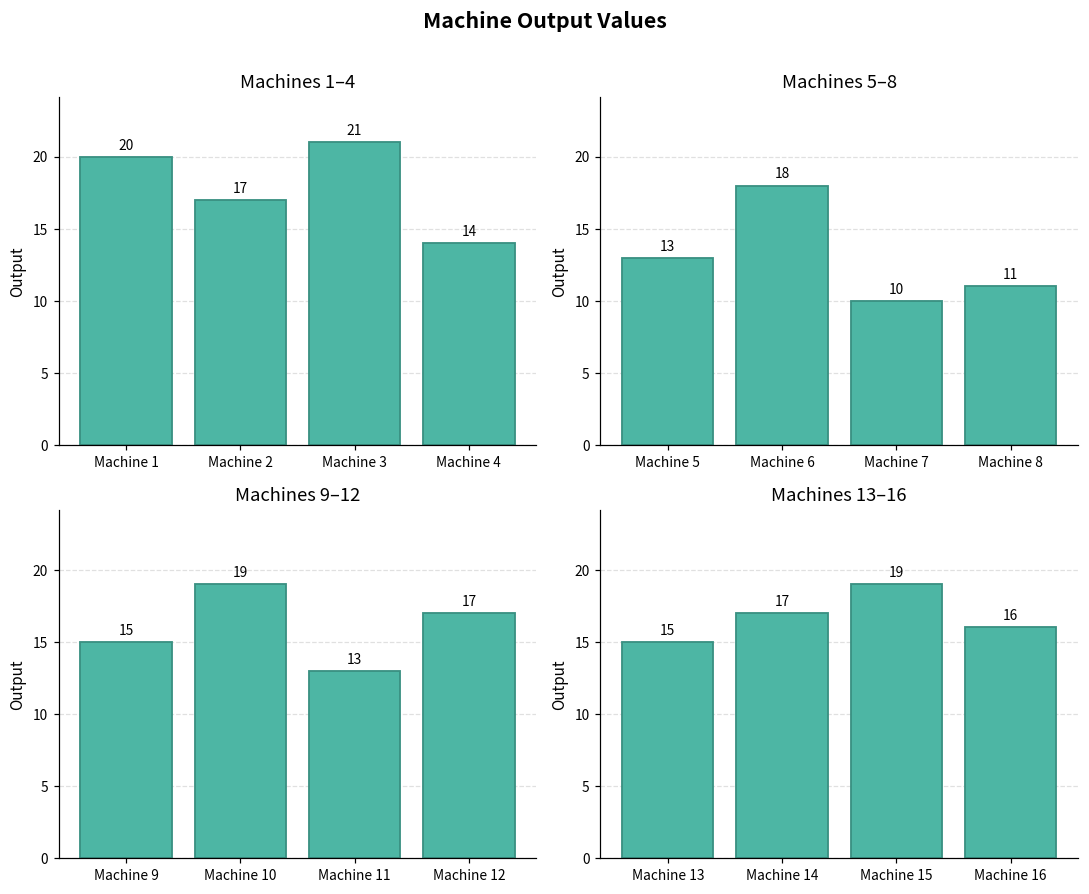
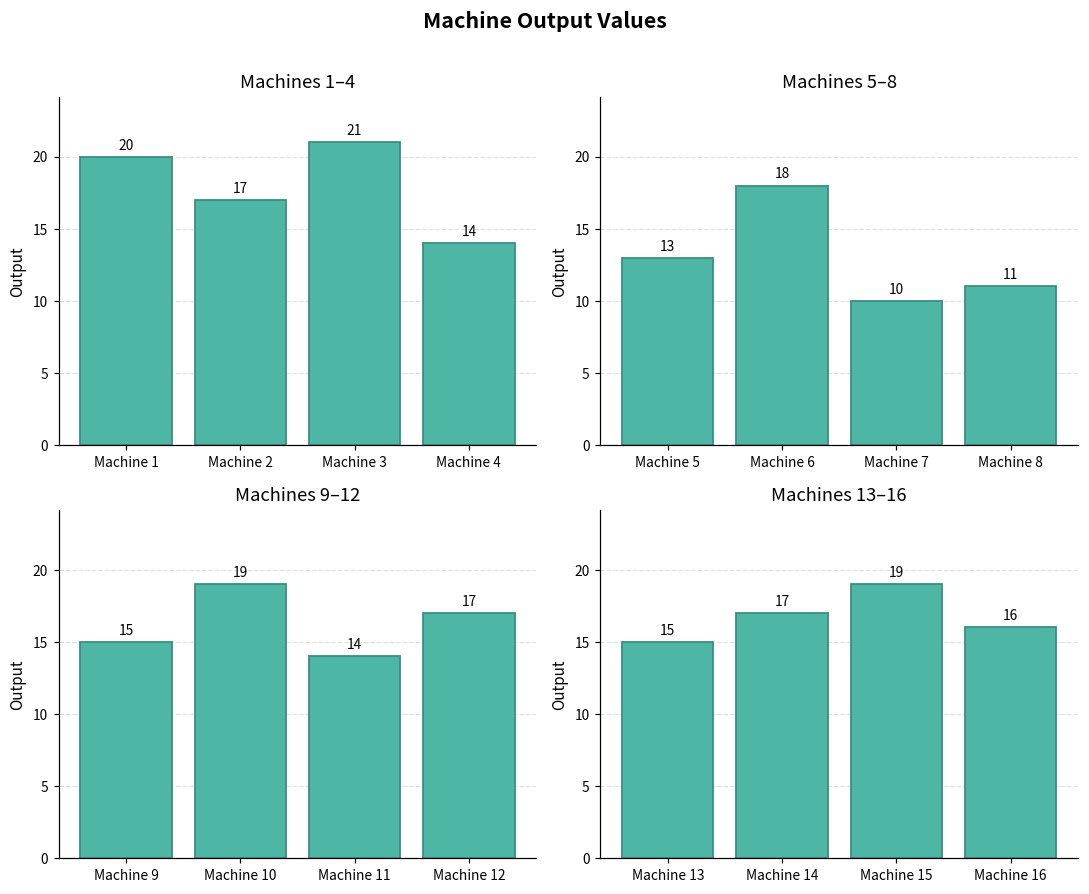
Machines 9–12, Machine 11: 13 -> 14
